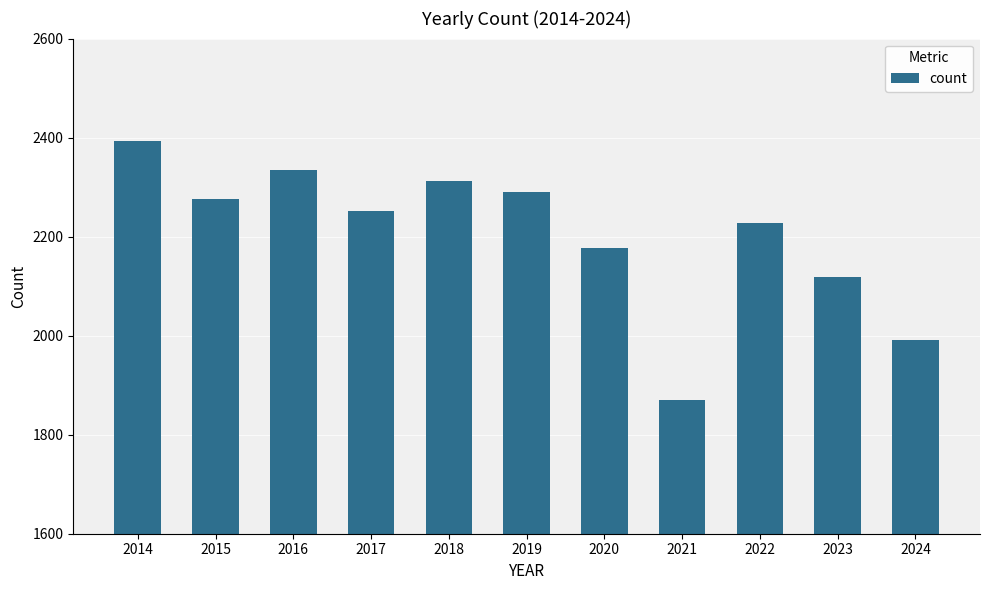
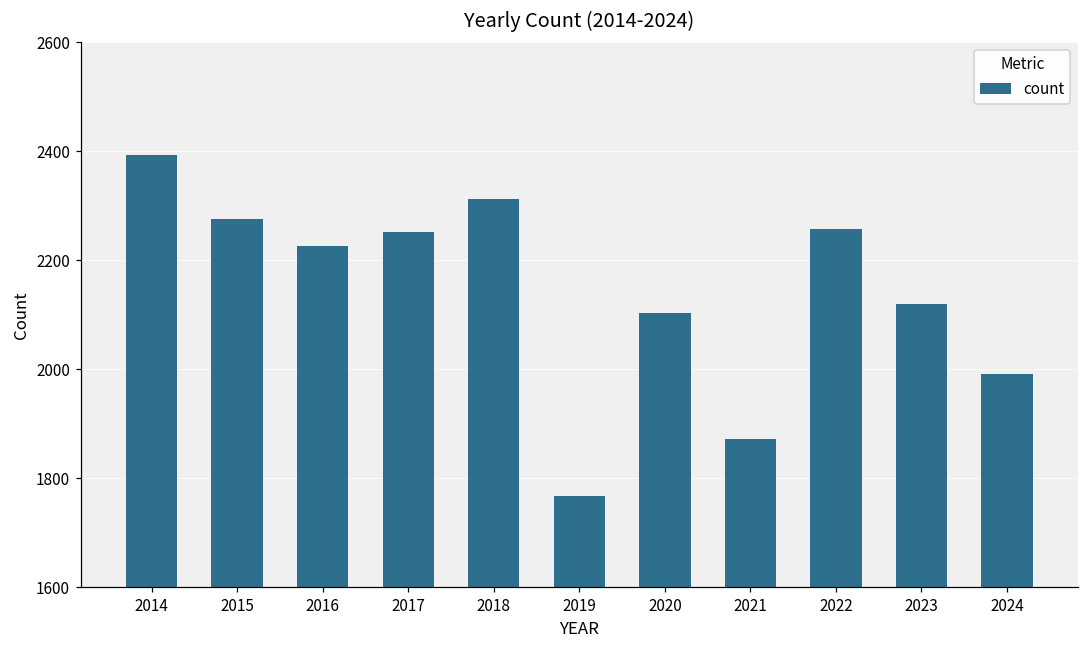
2016: 2330 -> 2230
2019: 2290 -> 1770
2020: 2180 -> 2100
2022: 2230 -> 2260
